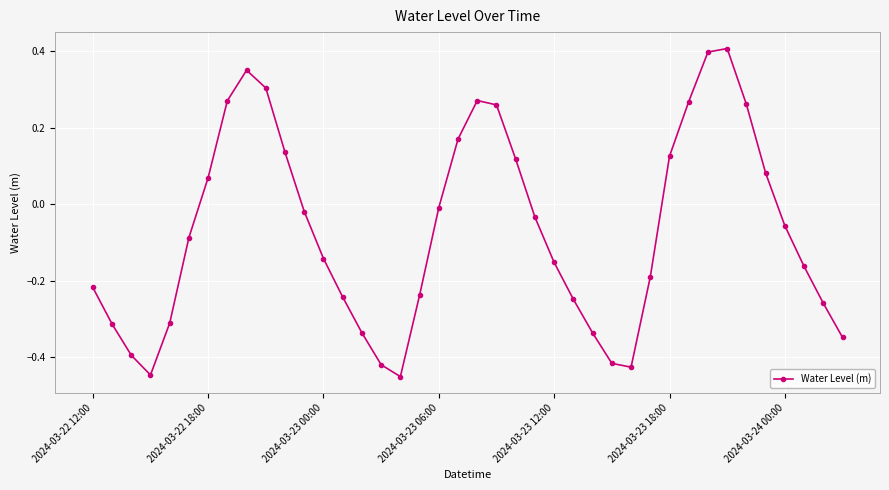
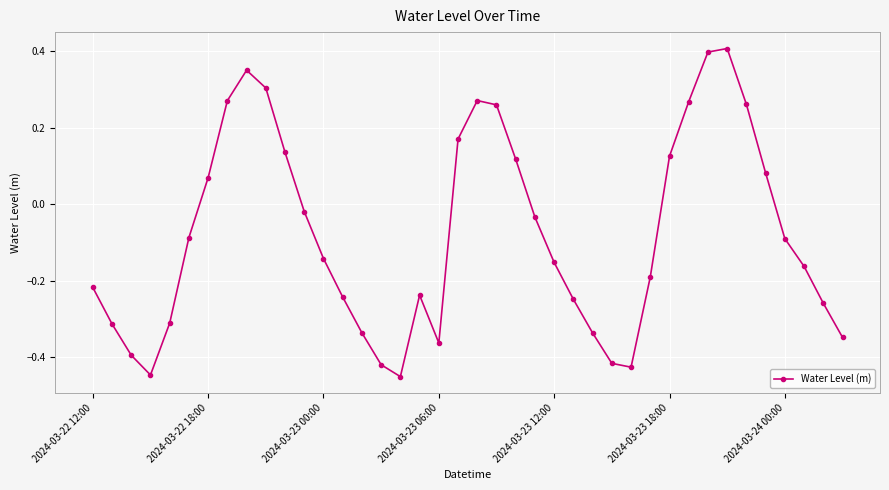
2024-03-23 06:00: -0.01 -> -0.36
2024-03-24 00:00: -0.06 -> -0.09
